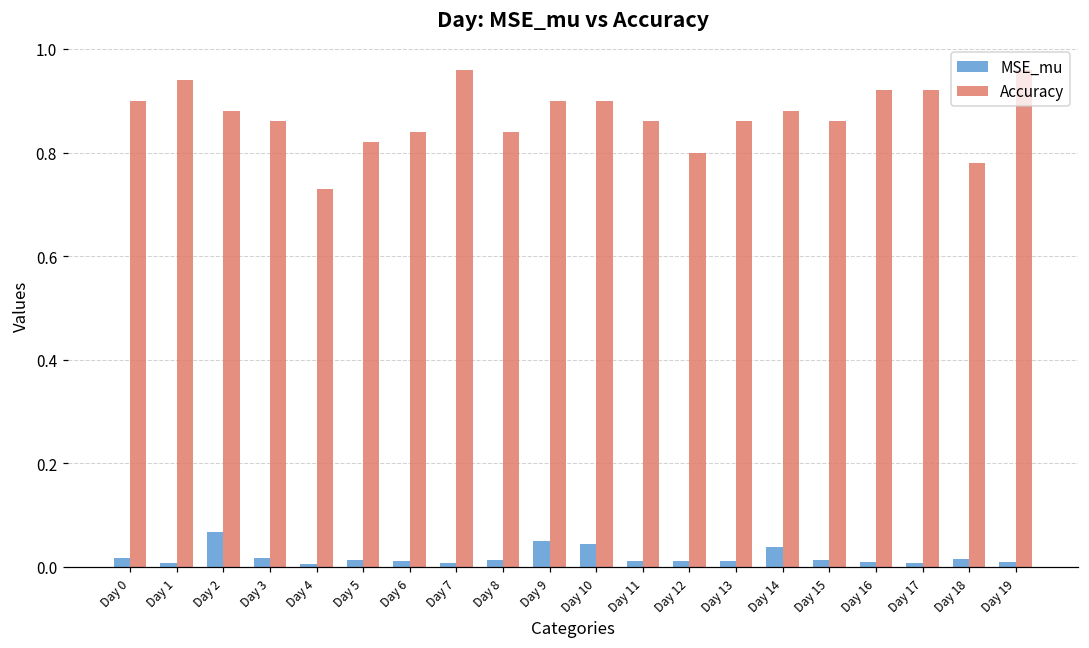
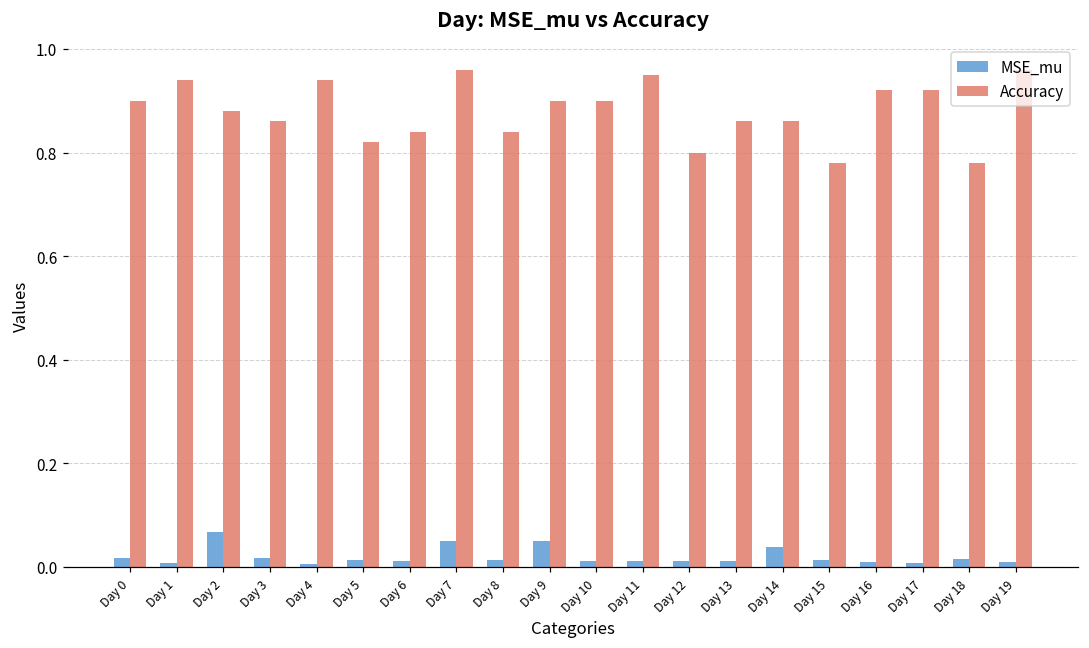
Accuracy, Day 4: 0.73 -> 0.94
MSE_mu, Day 7: 0.01 -> 0.05
MSE_mu, Day 10: 0.04 -> 0.01
Accuracy, Day 11: 0.86 -> 0.95
Accuracy, Day 14: 0.88 -> 0.86
Accuracy, Day 15: 0.86 -> 0.78
